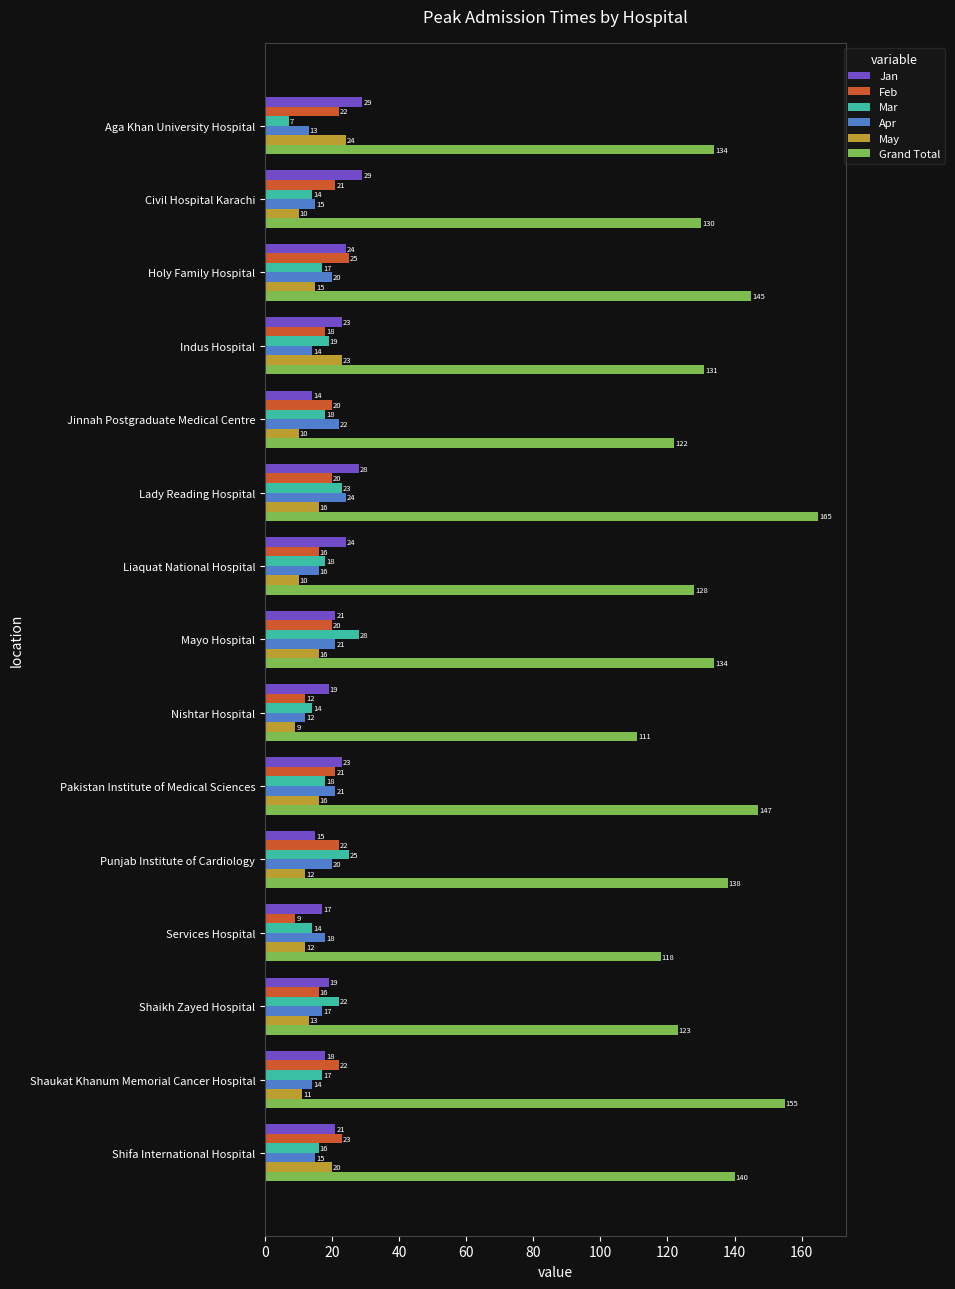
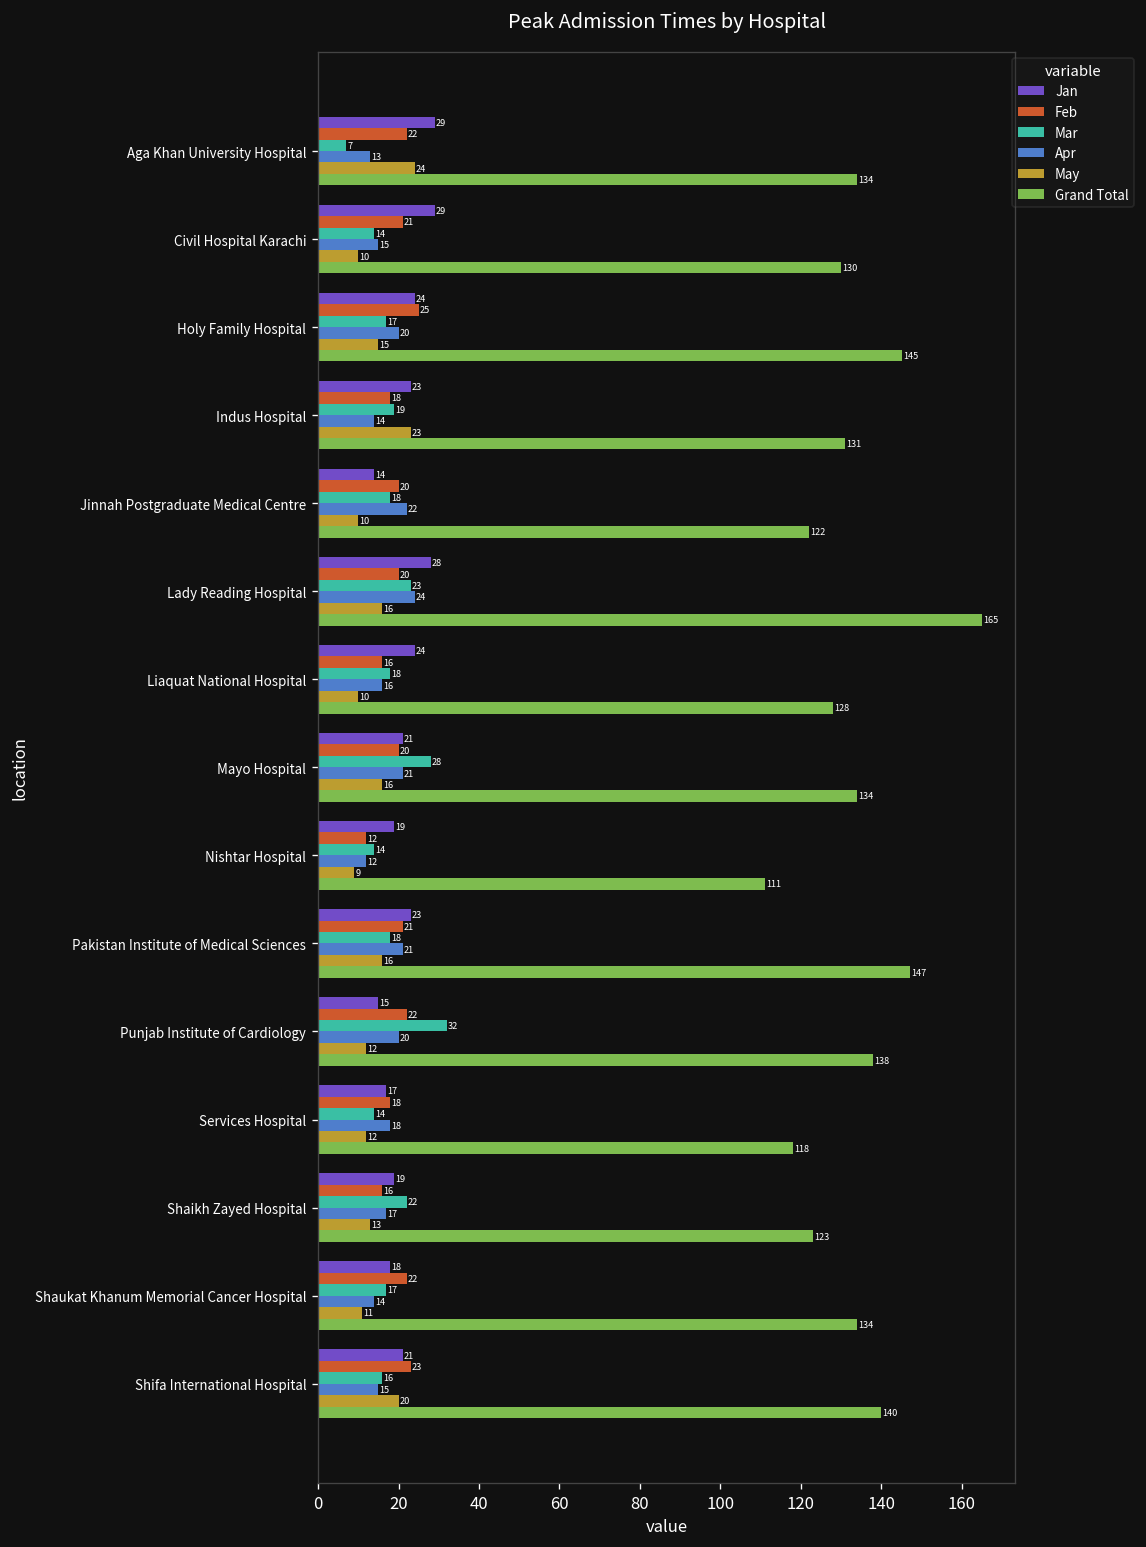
Mar, Punjab Institute of Cardiology: 25 -> 32
Feb, Services Hospital: 9 -> 18
Grand Total, Shaukat Khanum Memorial Cancer Hospital: 155 -> 134
